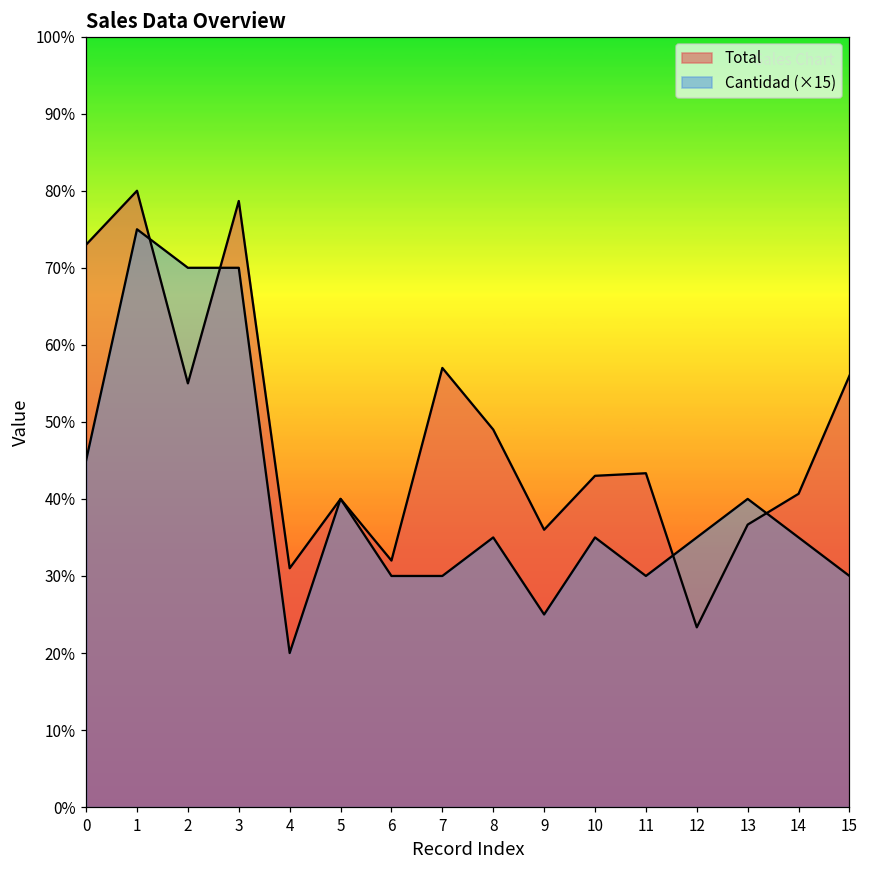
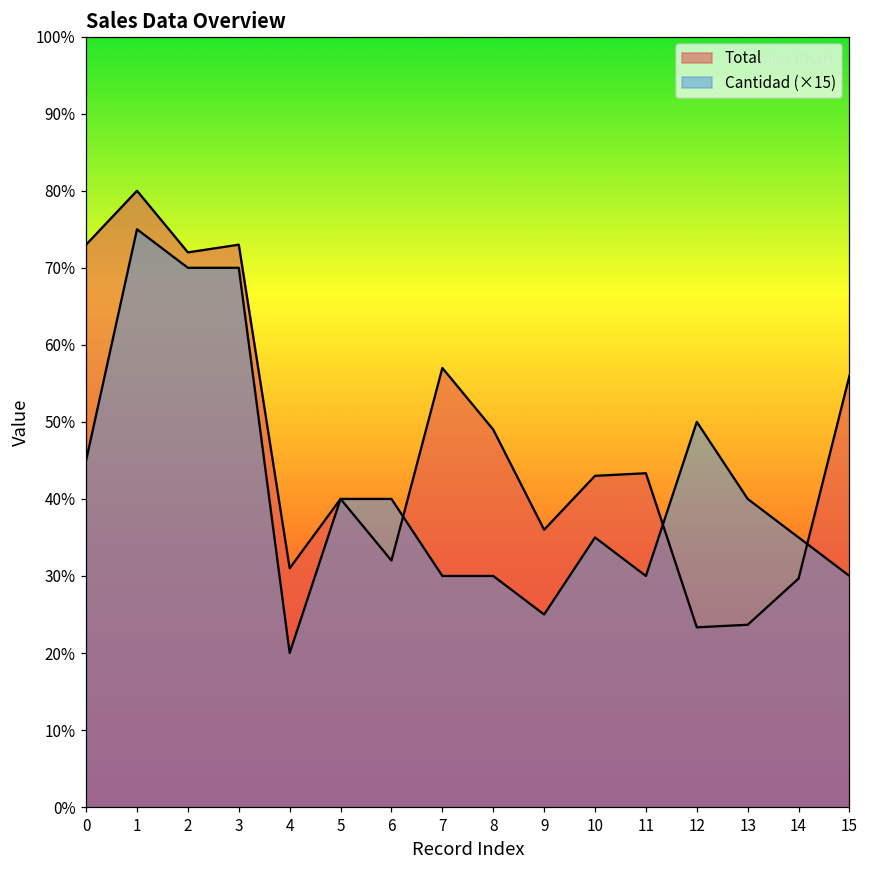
Total, 2: 55% -> 72%
Total, 3: 79% -> 73%
Cantidad (×15), 6: 30% -> 40%
Cantidad (×15), 8: 35% -> 30%
Cantidad (×15), 12: 35% -> 50%
Total, 13: 37% -> 24%
Total, 14: 41% -> 30%
